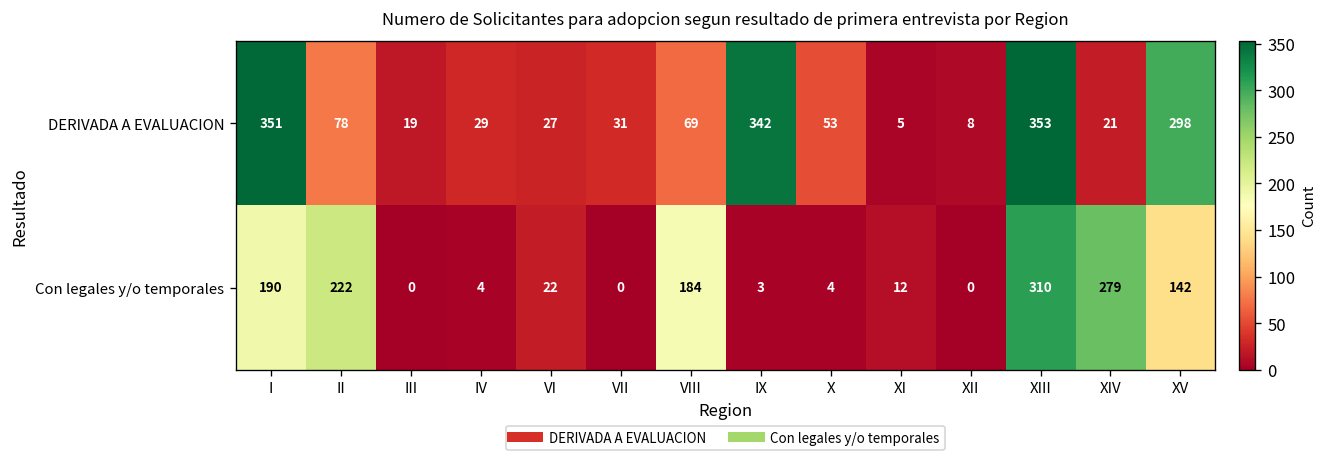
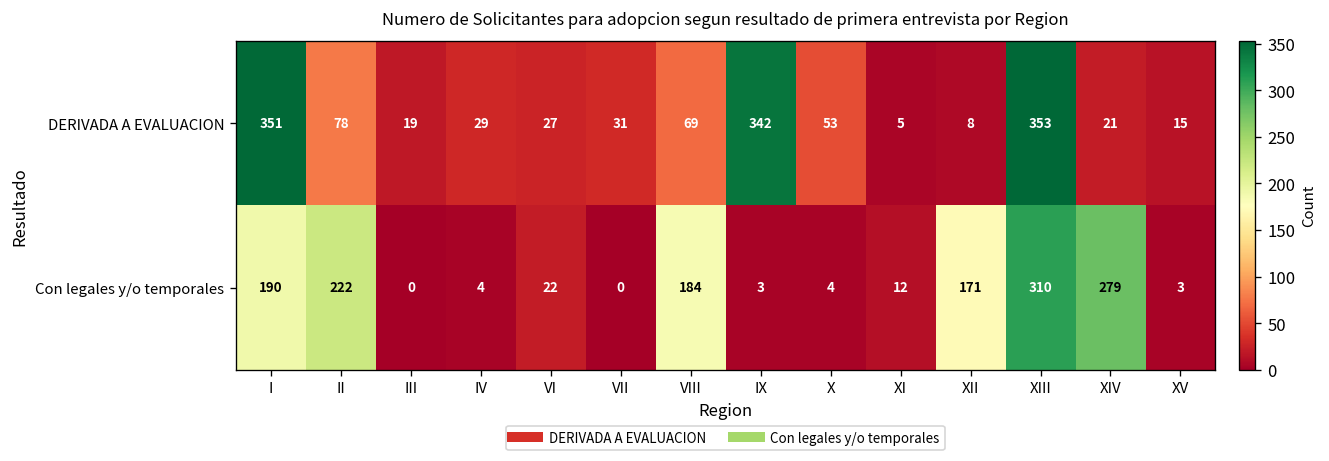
DERIVADA A EVALUACION, XV: 298 -> 15
Con legales y/o temporales, XII: 0 -> 171
Con legales y/o temporales, XV: 142 -> 3
